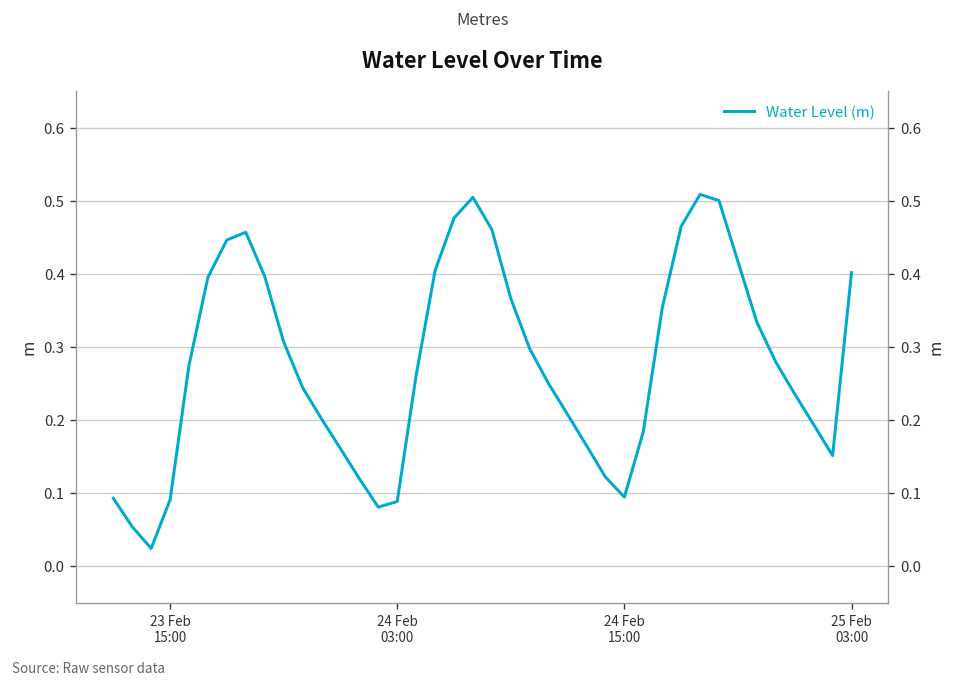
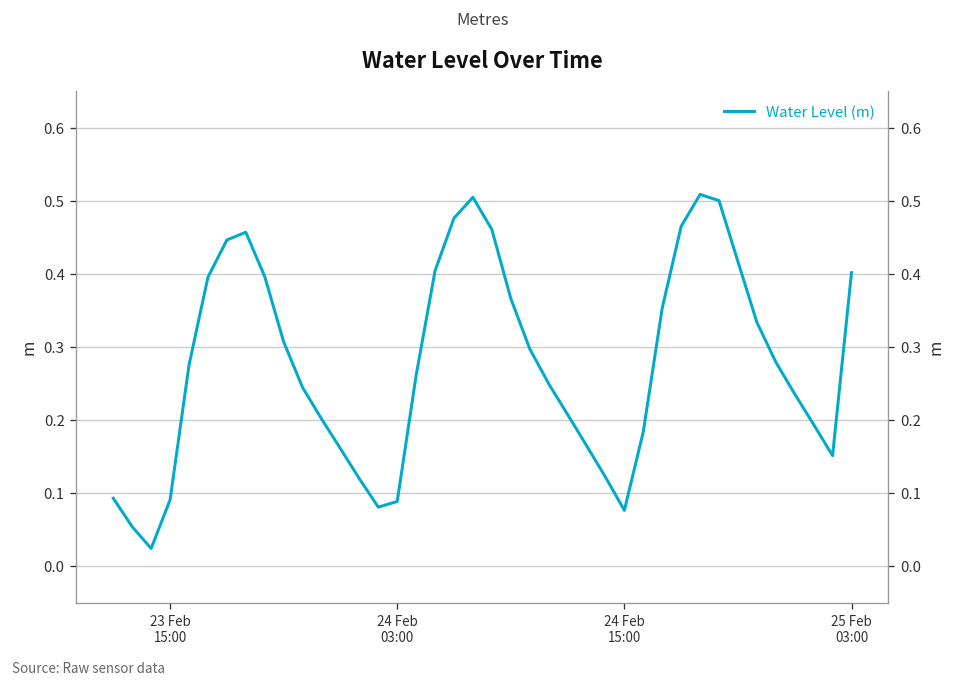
24 Feb 15:00: 0.09 -> 0.08
